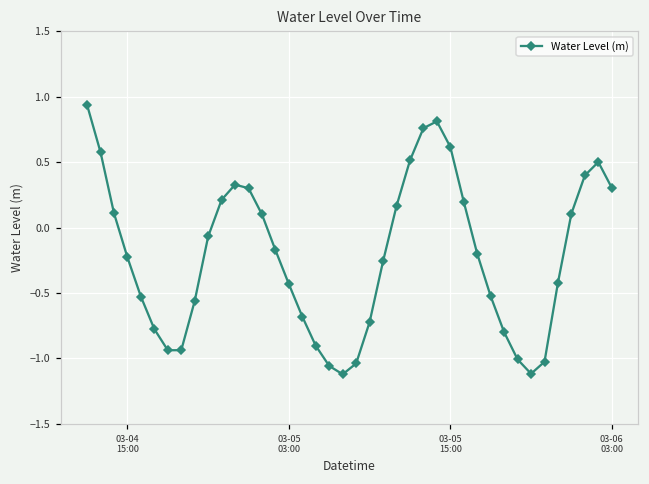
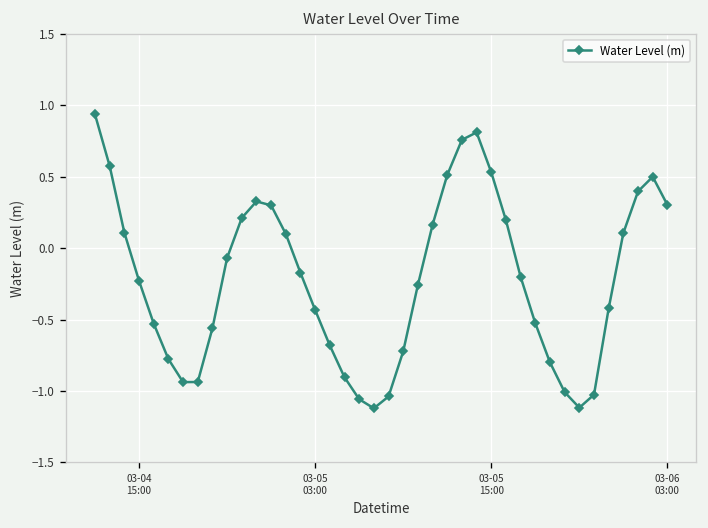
03-05 15:00: 0.62 -> 0.53
